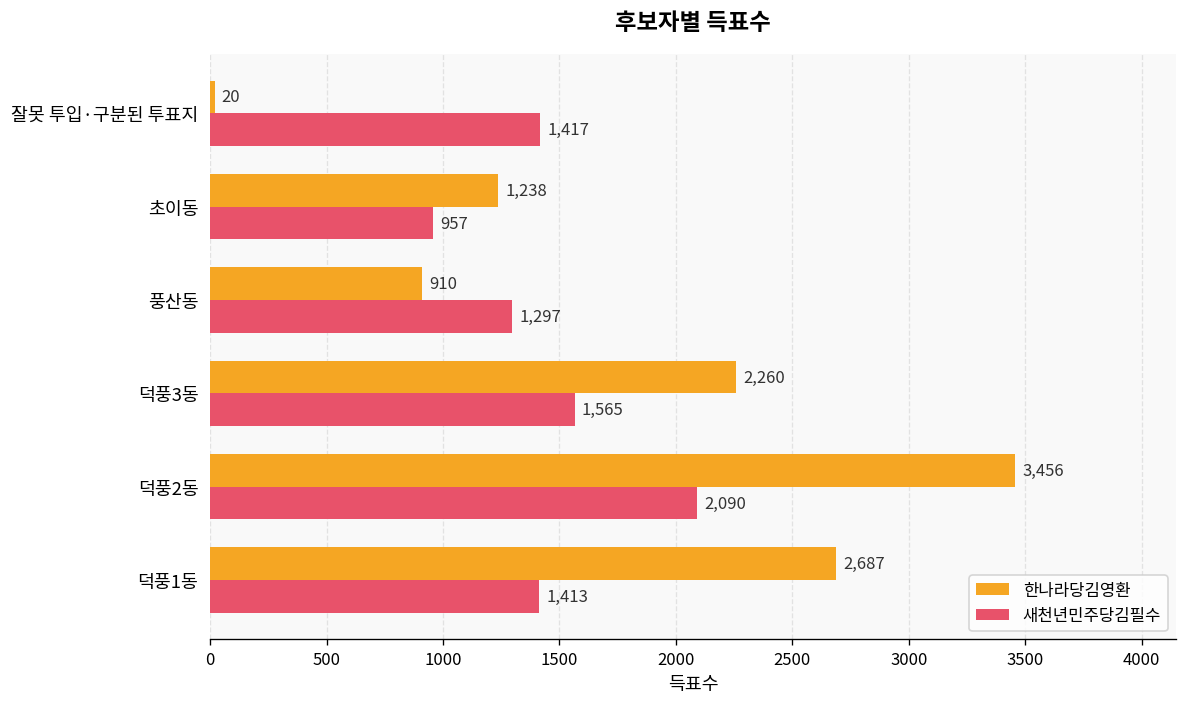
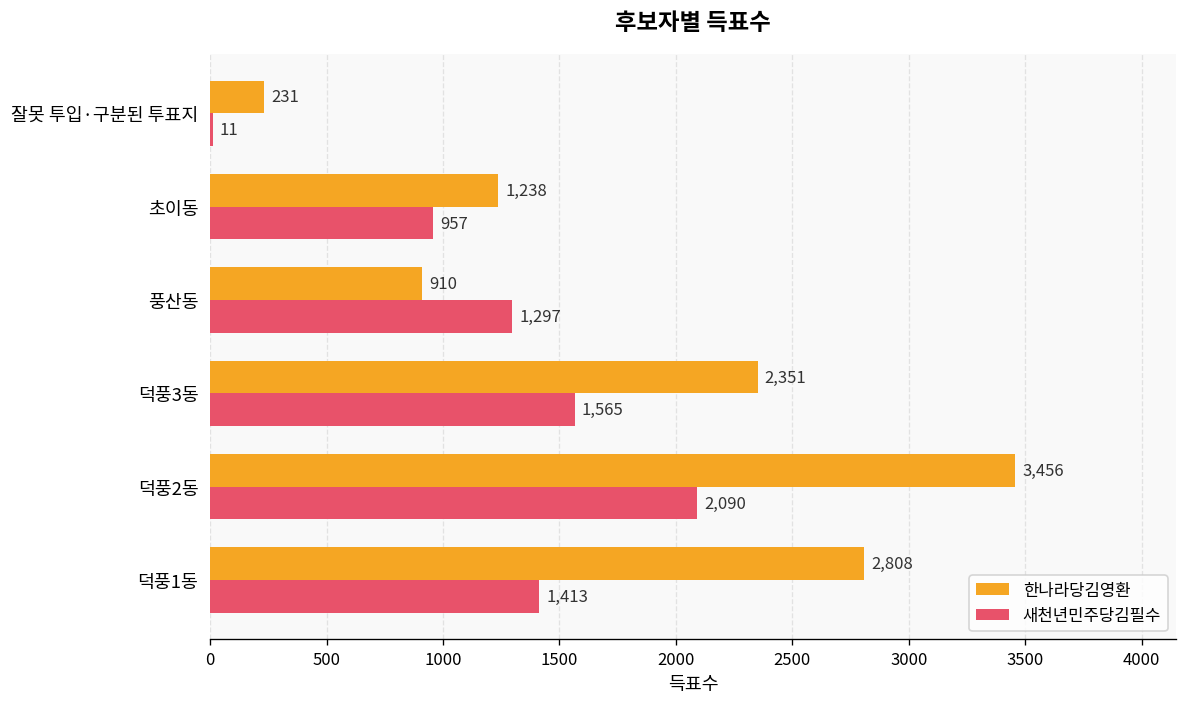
한나라당김영환, 잘못 투입·구분된 투표지: 20 -> 231
새천년민주당김필수, 잘못 투입·구분된 투표지: 1,417 -> 11
한나라당김영환, 덕풍3동: 2,260 -> 2,351
한나라당김영환, 덕풍1동: 2,687 -> 2,808
